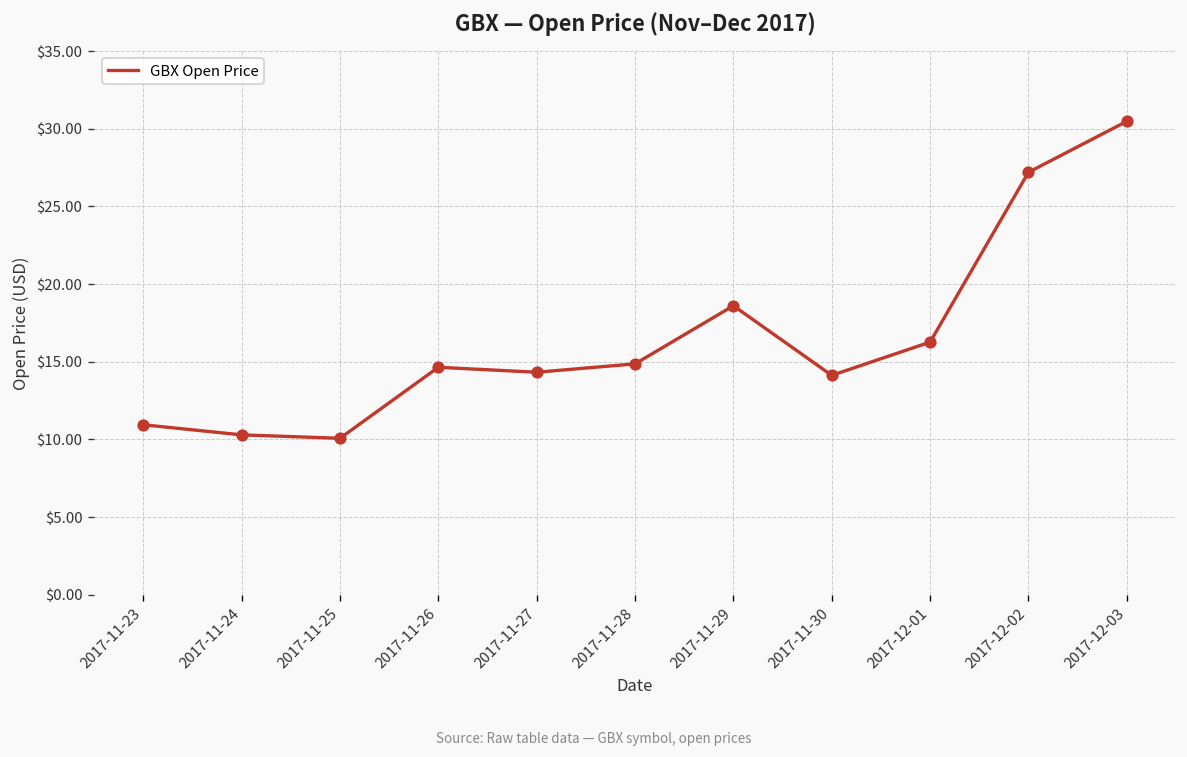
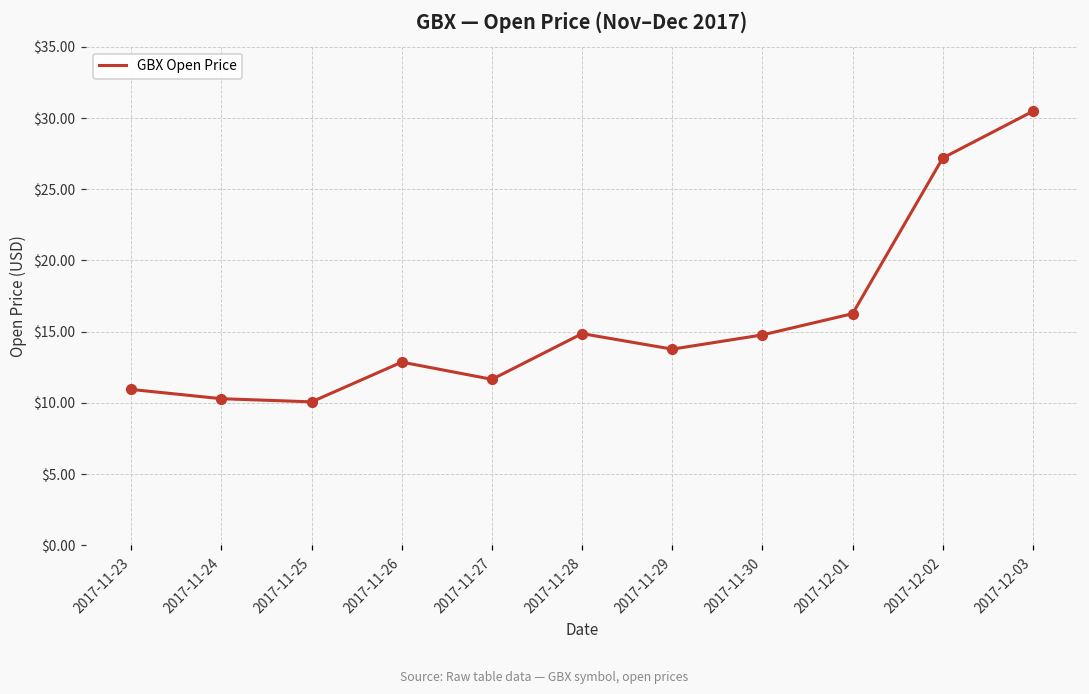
2017-11-26: $14.6 -> $12.9
2017-11-27: $14.3 -> $11.7
2017-11-29: $18.6 -> $13.8
2017-11-30: $14.1 -> $14.8
